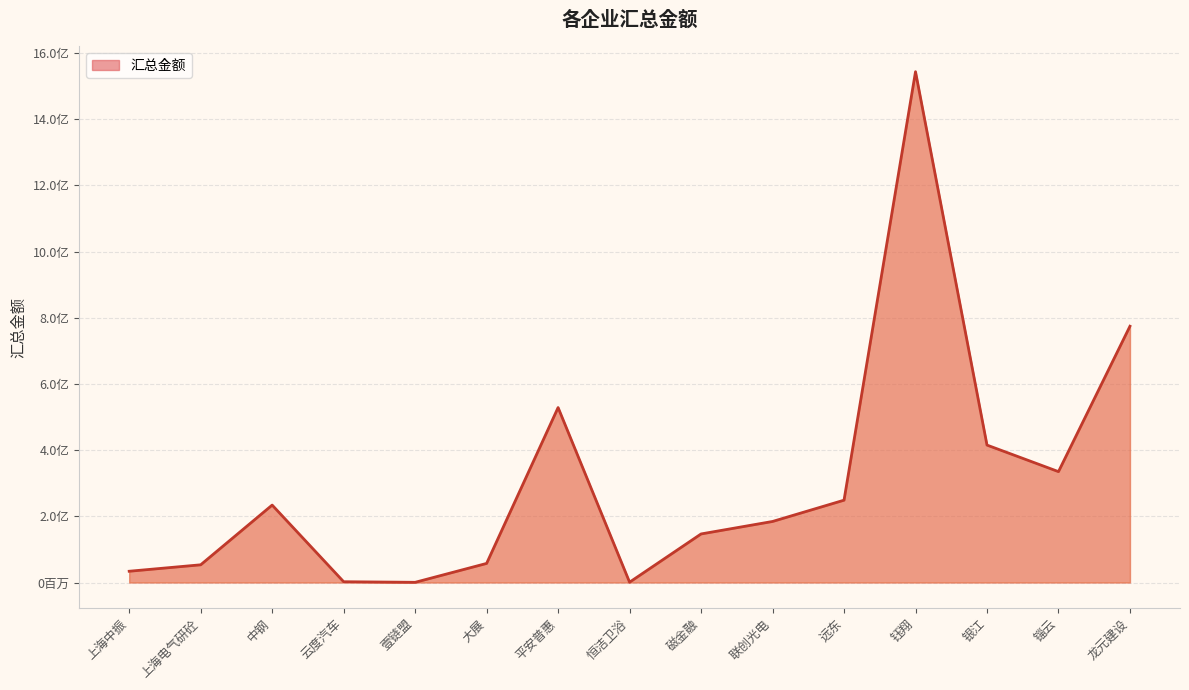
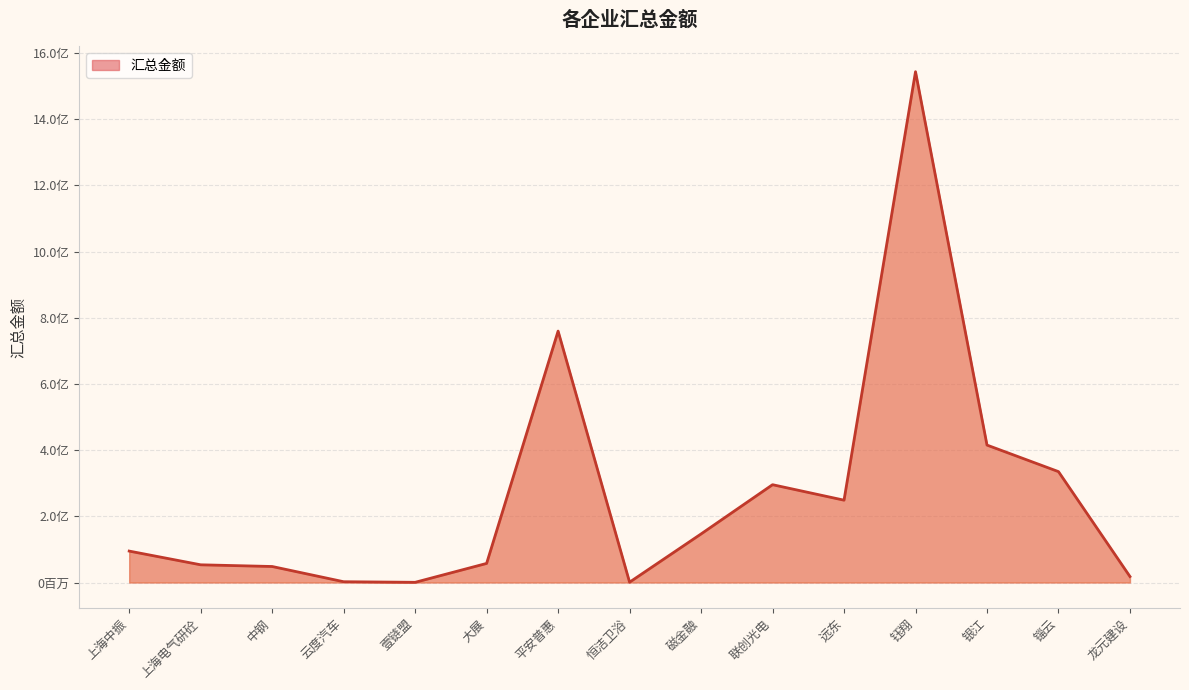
上海中振: 0.3亿 -> 1.0亿
中钢: 2.3亿 -> 0.5亿
平安普惠: 5.3亿 -> 7.6亿
联创光电: 1.8亿 -> 3.0亿
龙元建设: 7.7亿 -> 0.2亿
